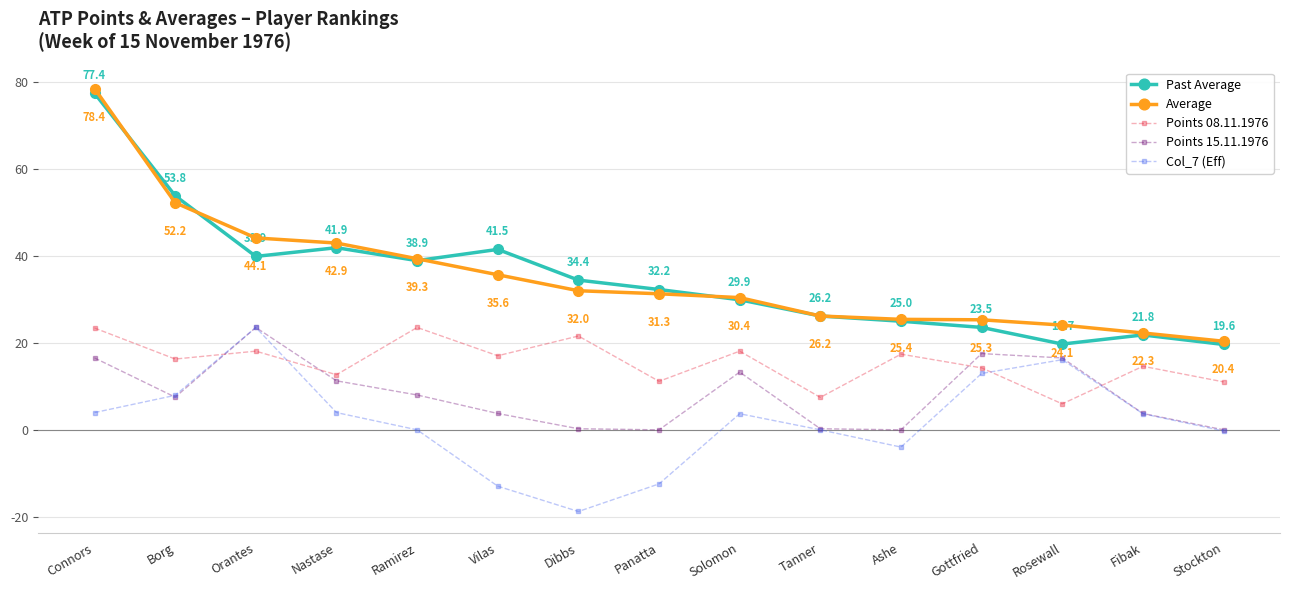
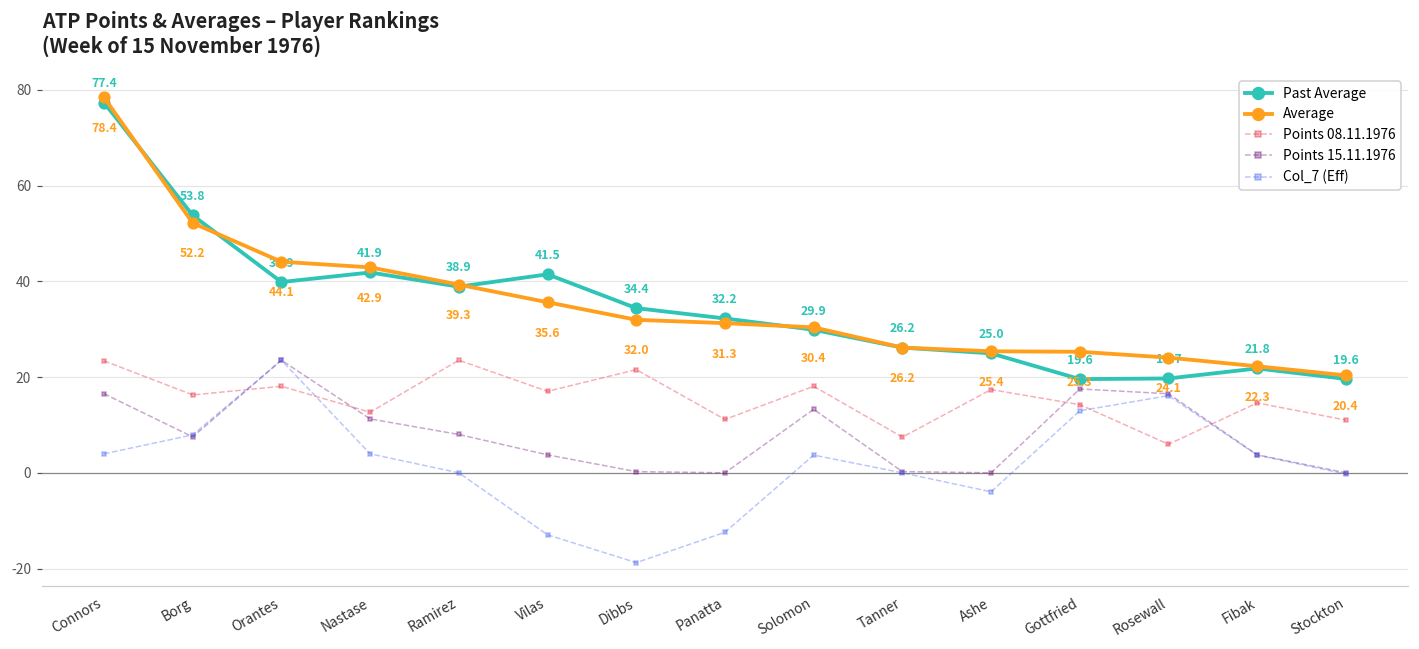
Past Average, Gottfried: 23.5 -> 19.6
